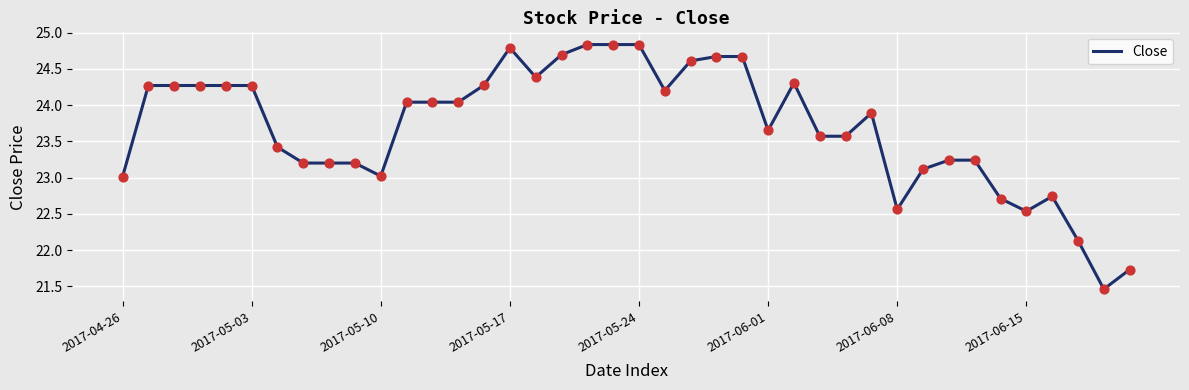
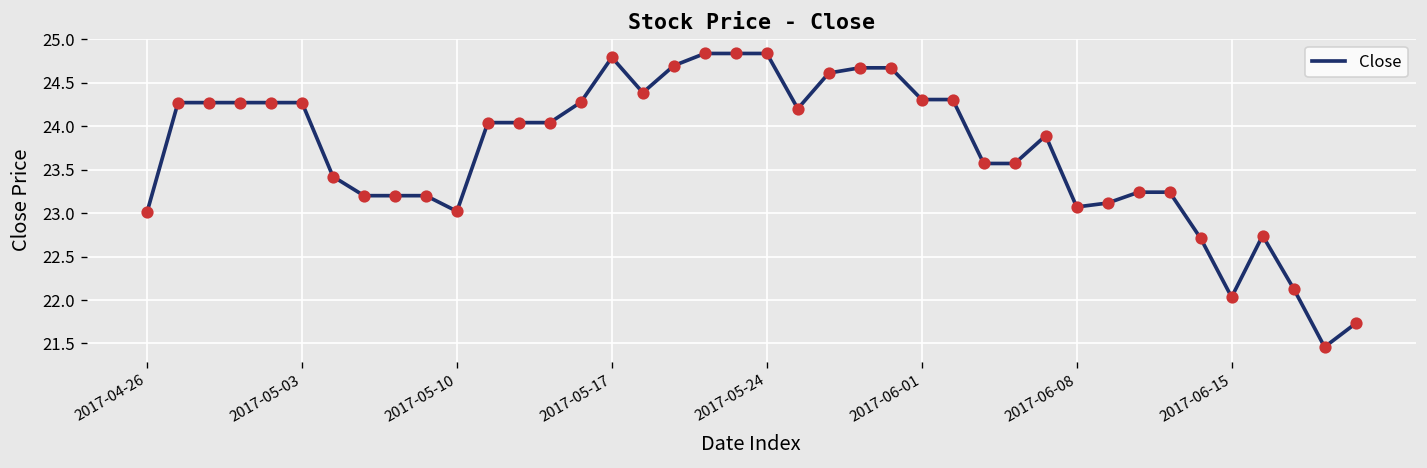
2017-06-01: 23.7 -> 24.3
2017-06-08: 22.6 -> 23.1
2017-06-15: 22.5 -> 22.0
